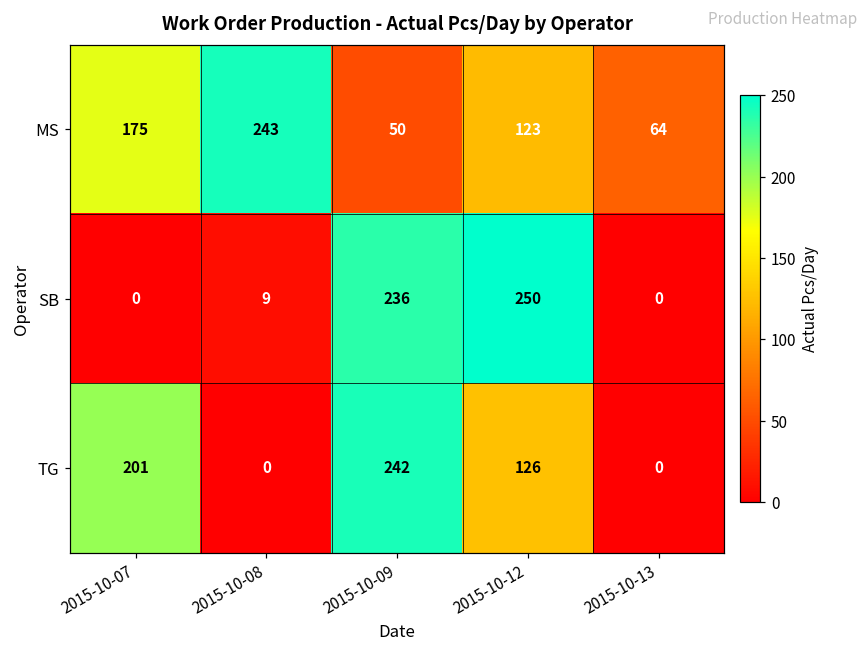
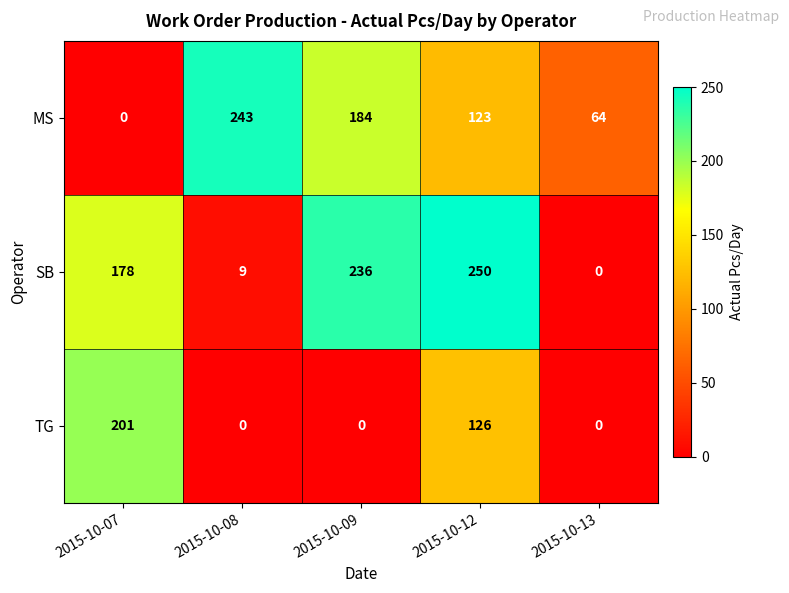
MS, 2015-10-07: 175 -> 0
MS, 2015-10-09: 50 -> 184
SB, 2015-10-07: 0 -> 178
TG, 2015-10-09: 242 -> 0
